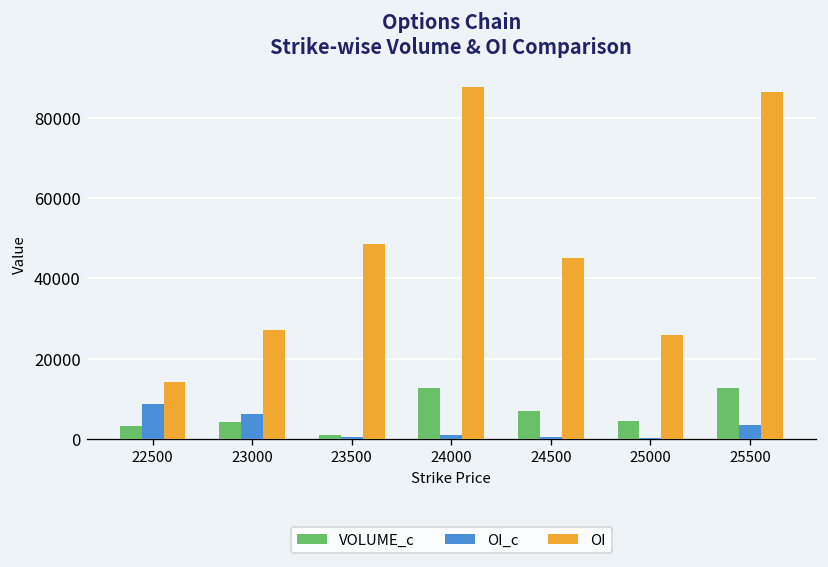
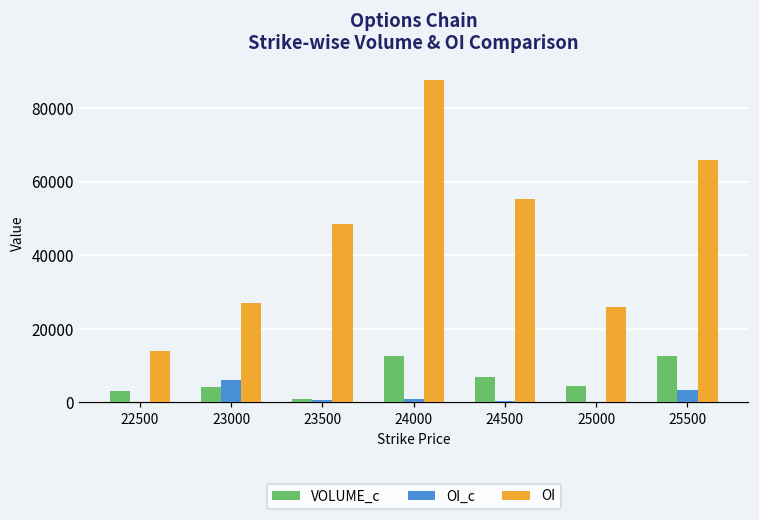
OI_c, 22500: 9000 -> 0
OI, 24500: 45000 -> 55000
OI, 25500: 86000 -> 66000
